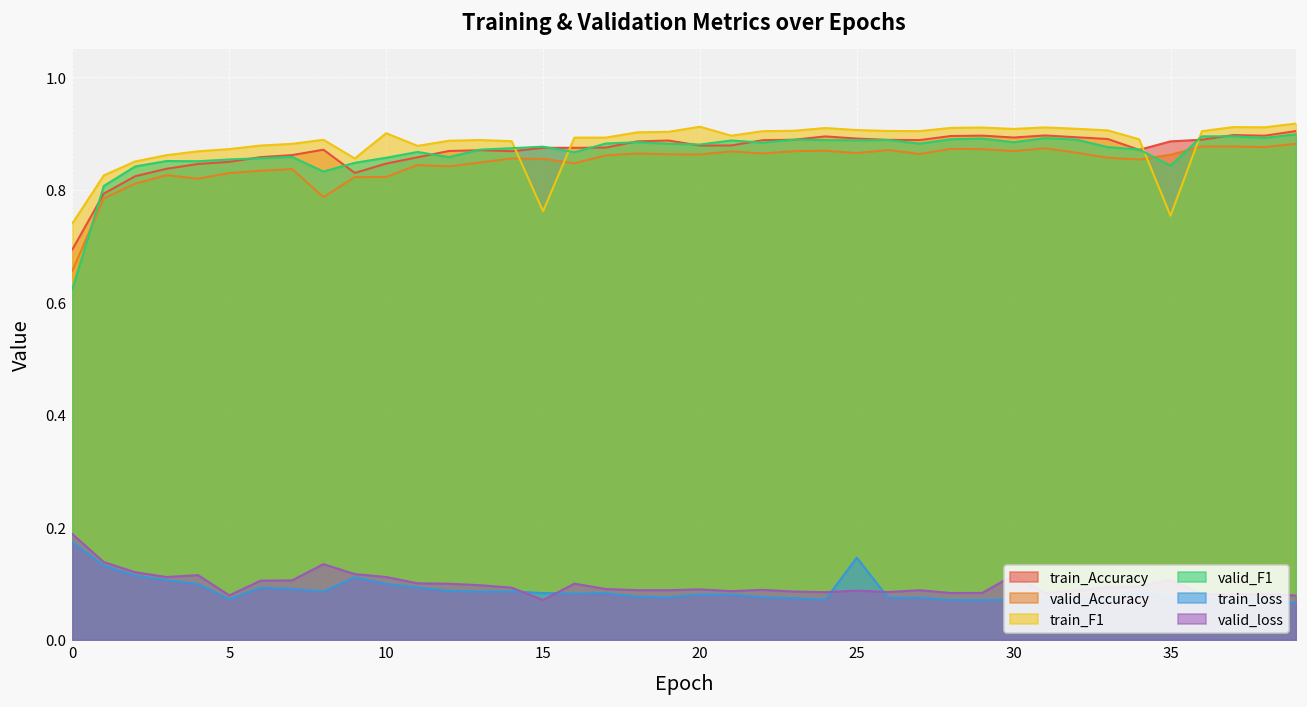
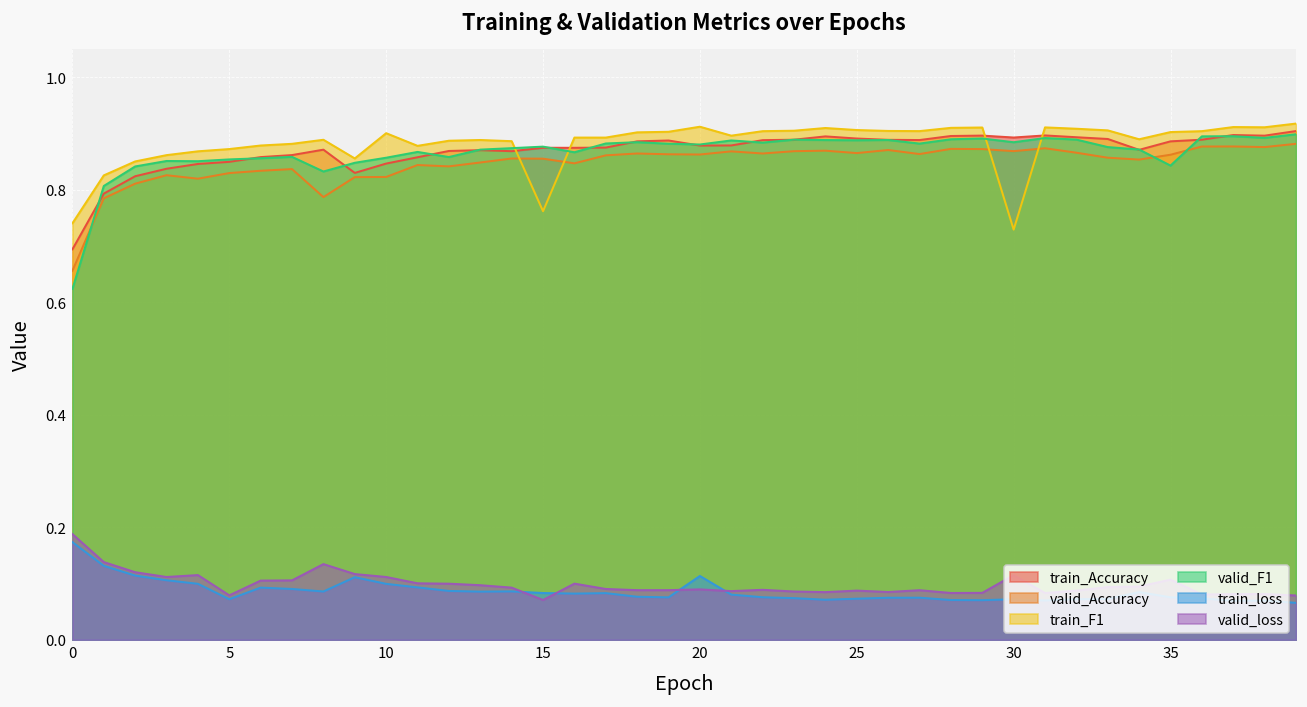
train_loss, 20: 0.08 -> 0.11
train_loss, 25: 0.15 -> 0.07
train_F1, 30: 0.91 -> 0.73
train_F1, 35: 0.75 -> 0.90
